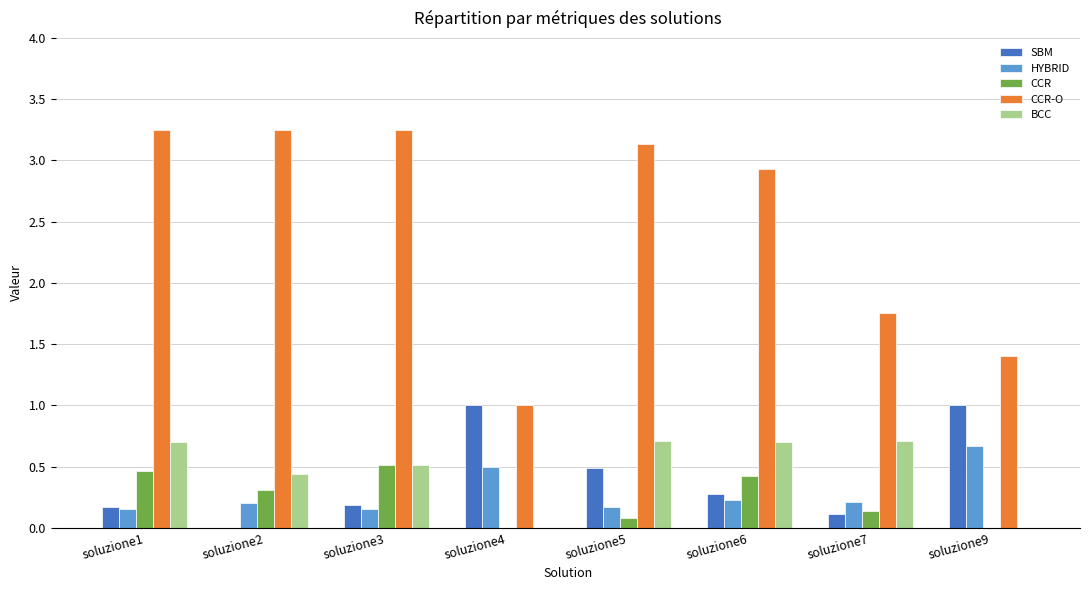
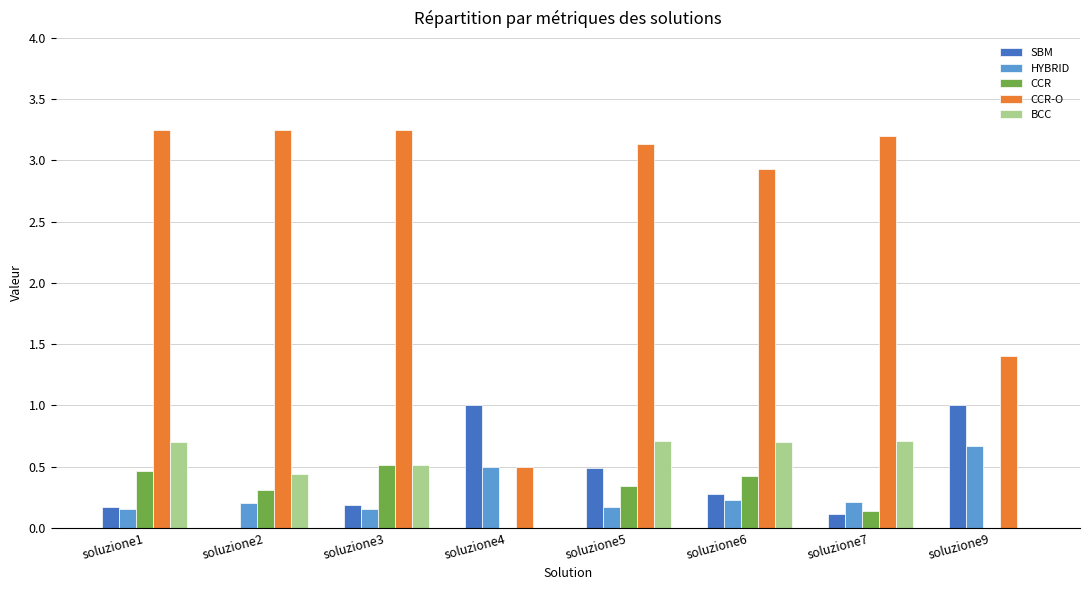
CCR-O, soluzione4: 1.0 -> 0.5
CCR, soluzione5: 0.08 -> 0.34
CCR-O, soluzione7: 1.75 -> 3.20
